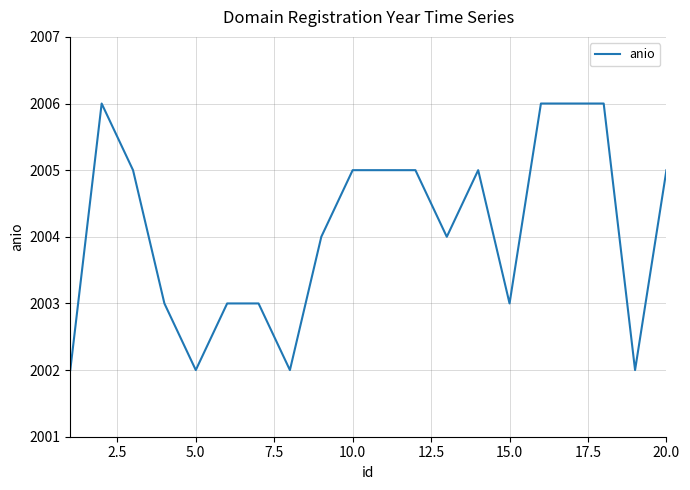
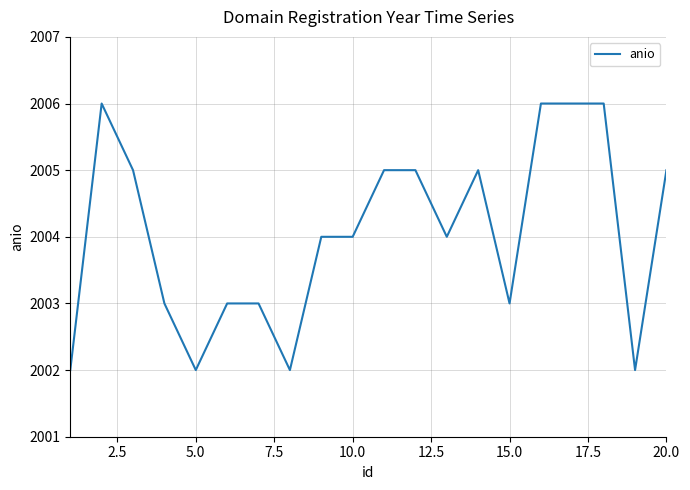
10.0: 2005 -> 2004
